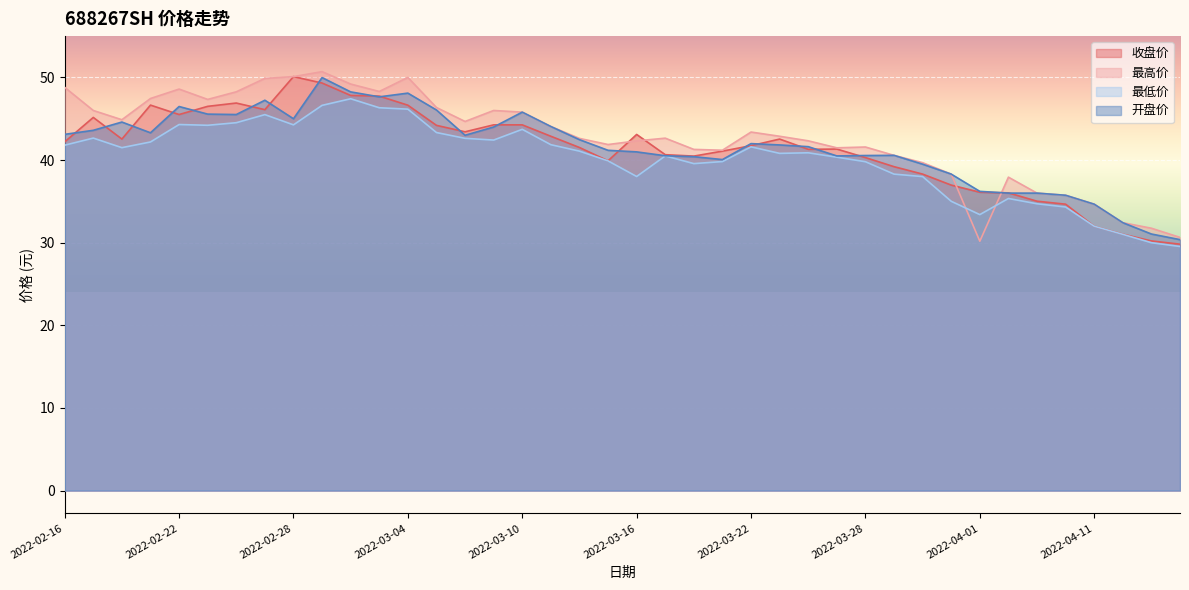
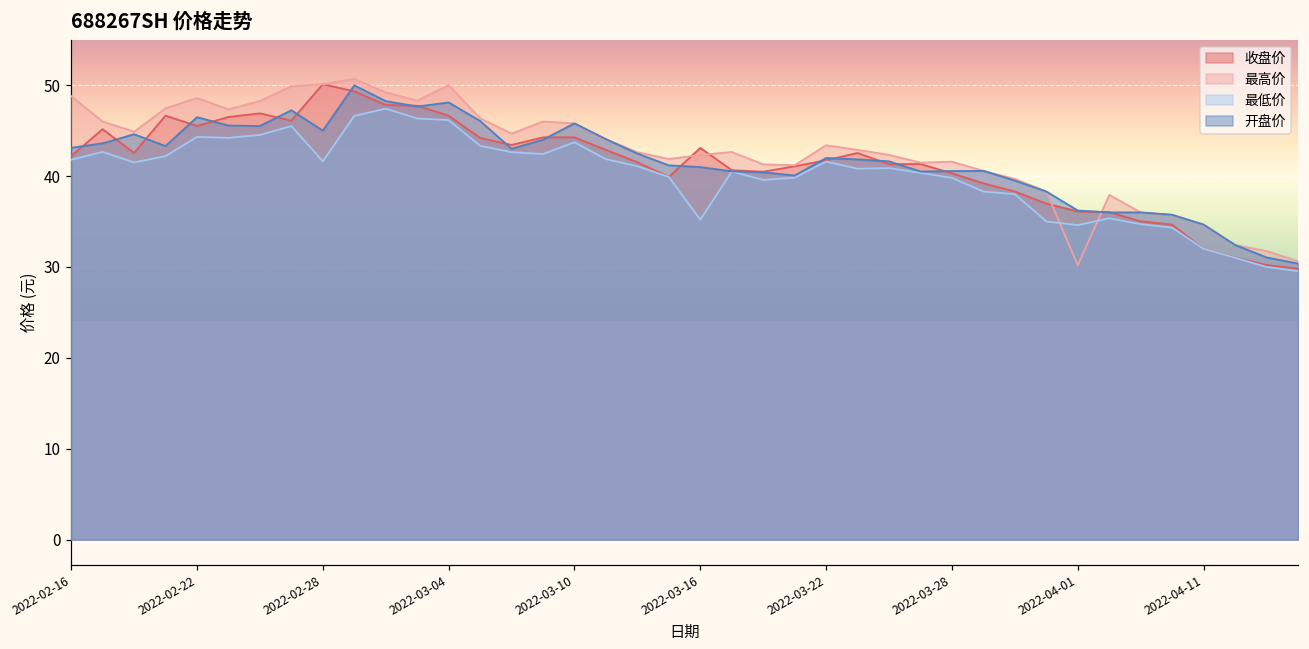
最低价, 2022-02-28: 44 -> 42
最低价, 2022-03-16: 38 -> 35
最低价, 2022-04-01: 33 -> 35
